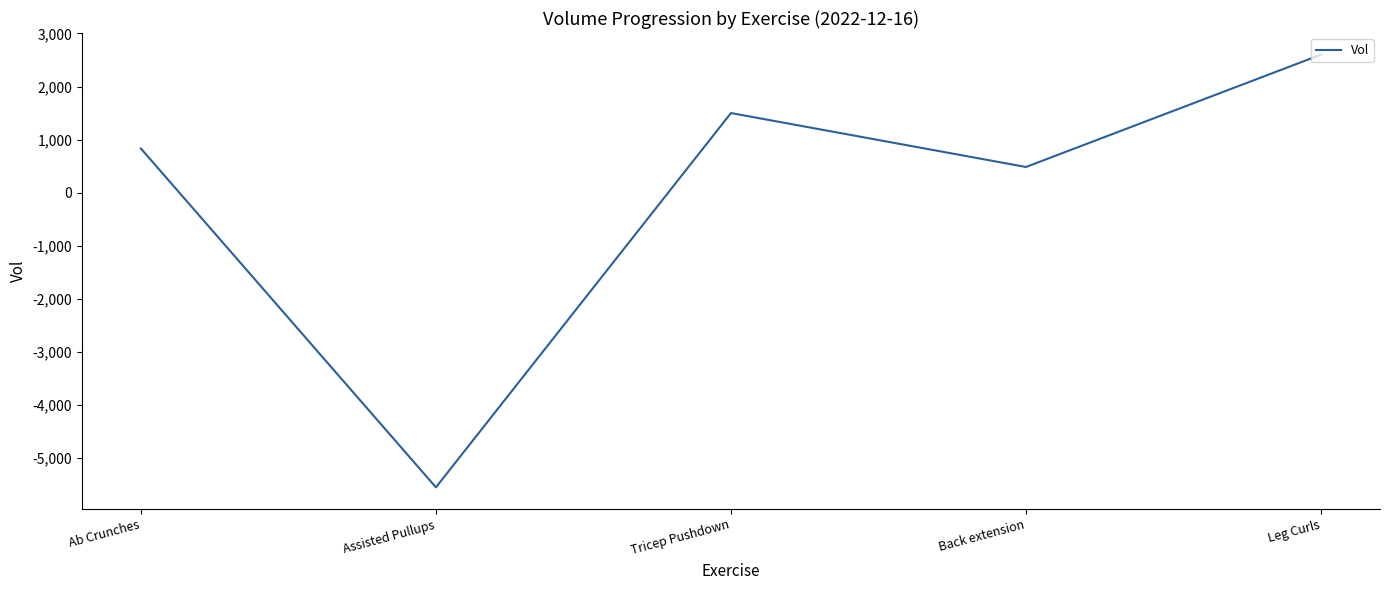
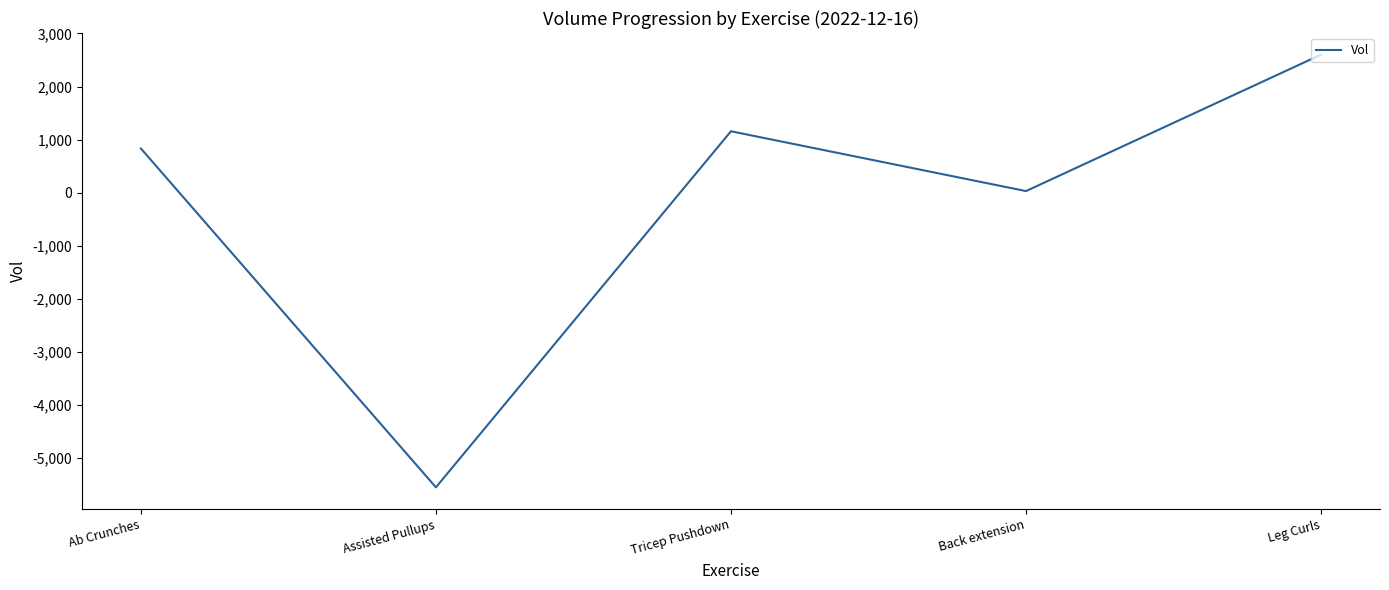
Tricep Pushdown: 1,500 -> 1,200
Back extension: 500 -> 0
